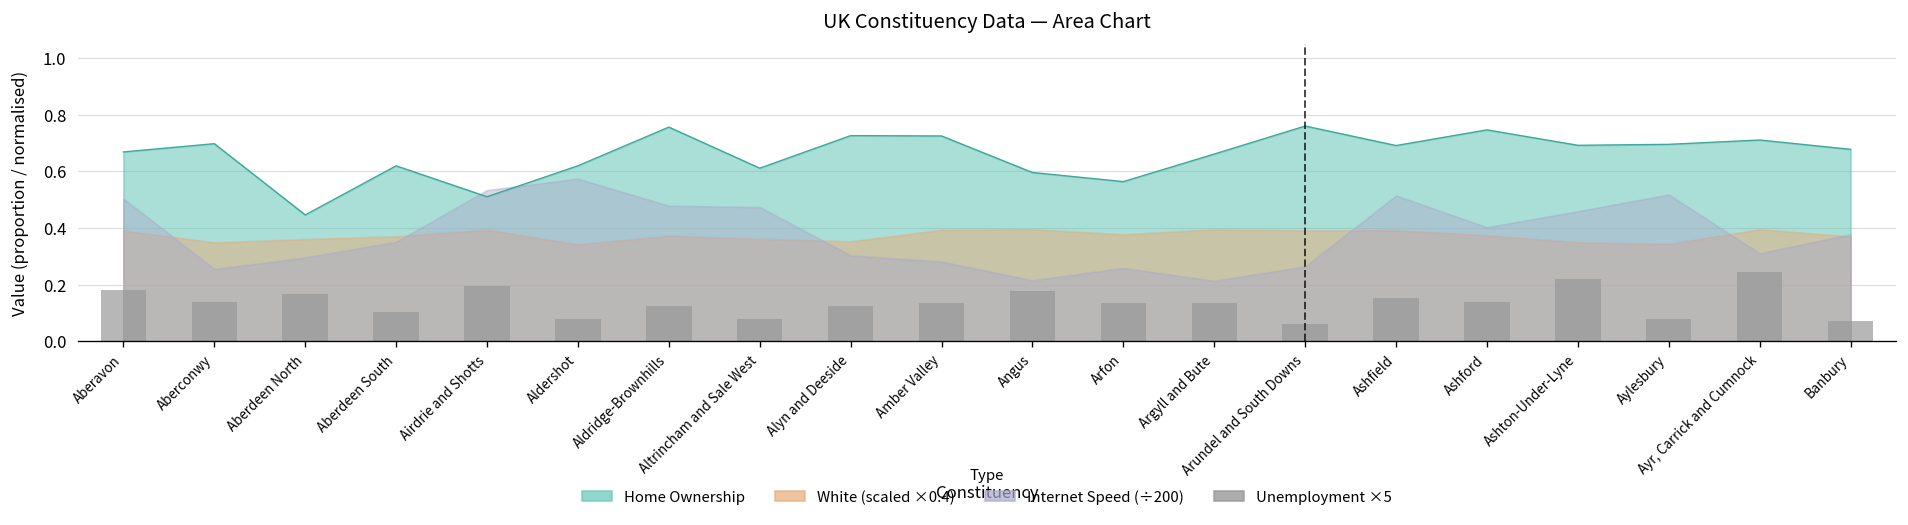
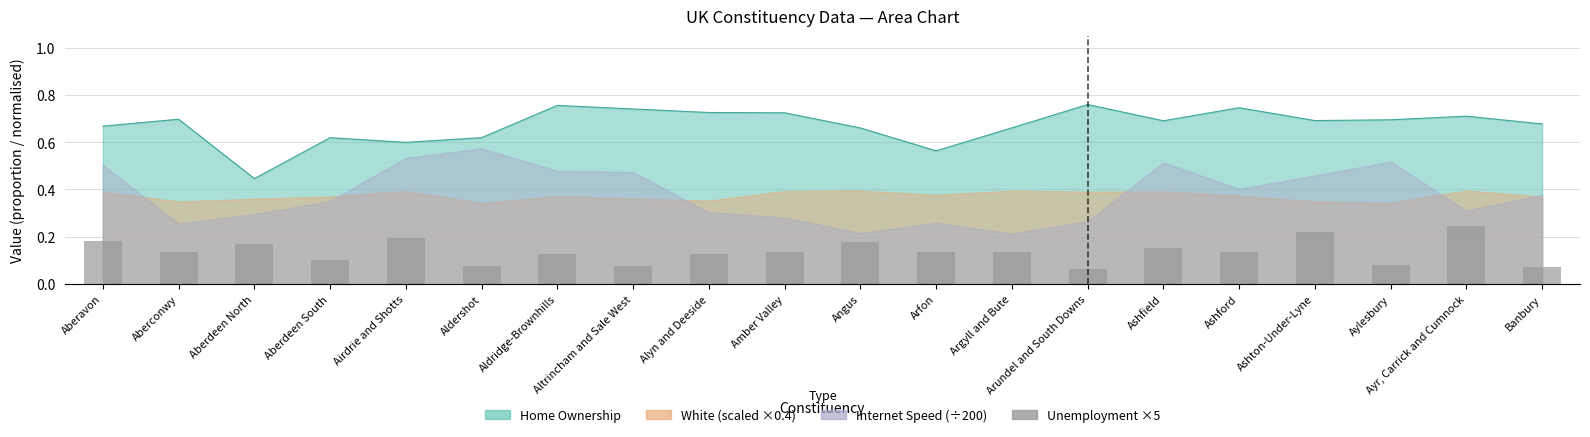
Home Ownership, Airdrie and Shotts: 0.51 -> 0.60
Home Ownership, Altrincham and Sale West: 0.61 -> 0.74
Home Ownership, Angus: 0.60 -> 0.66
